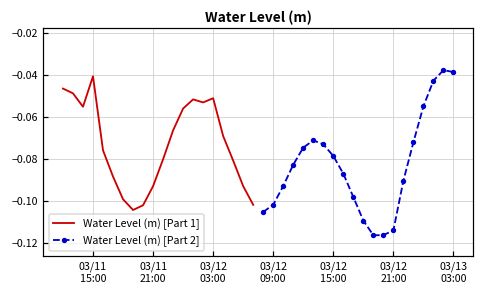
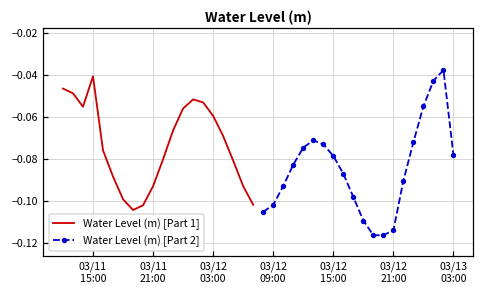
Water Level (m) [Part 1], 03/12 03:00: -0.051 -> -0.059
Water Level (m) [Part 2], 03/13 03:00: -0.039 -> -0.078
